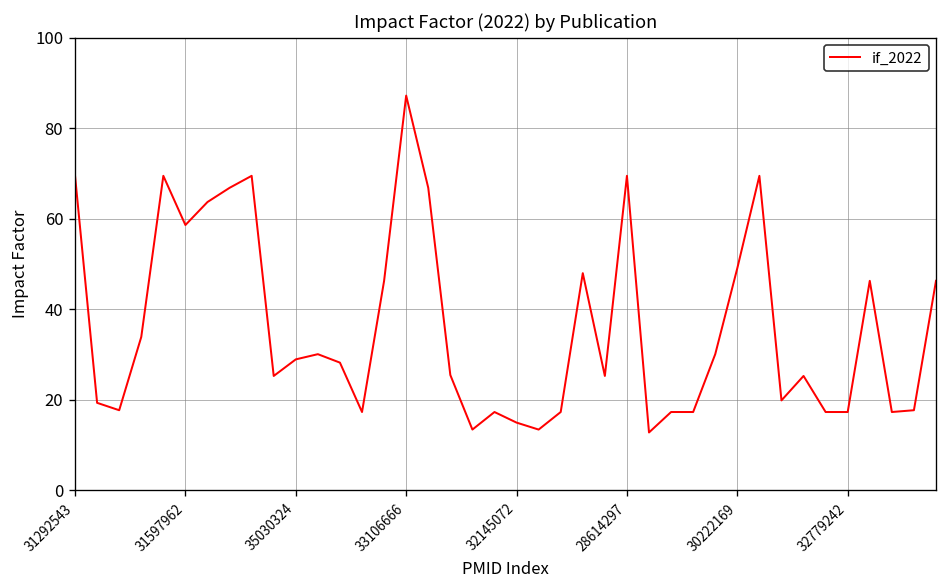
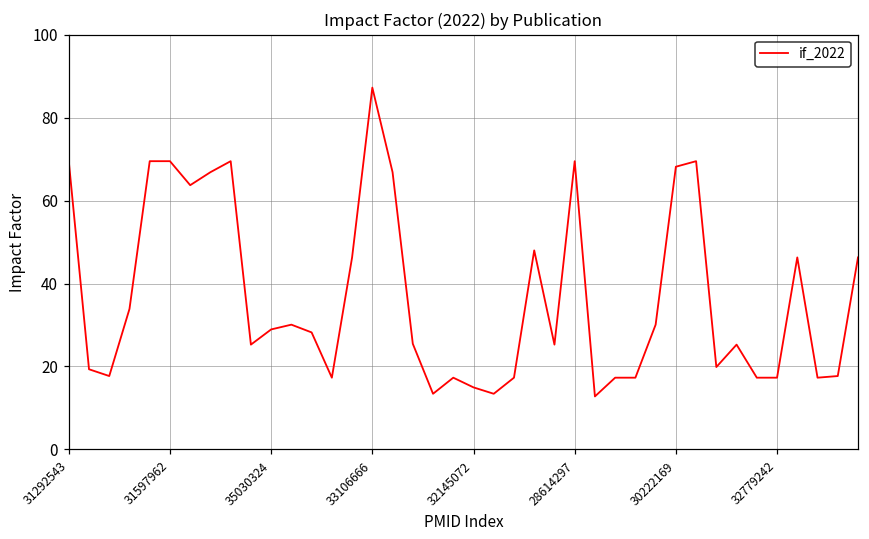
31597962: 59 -> 70
30222169: 49 -> 68
